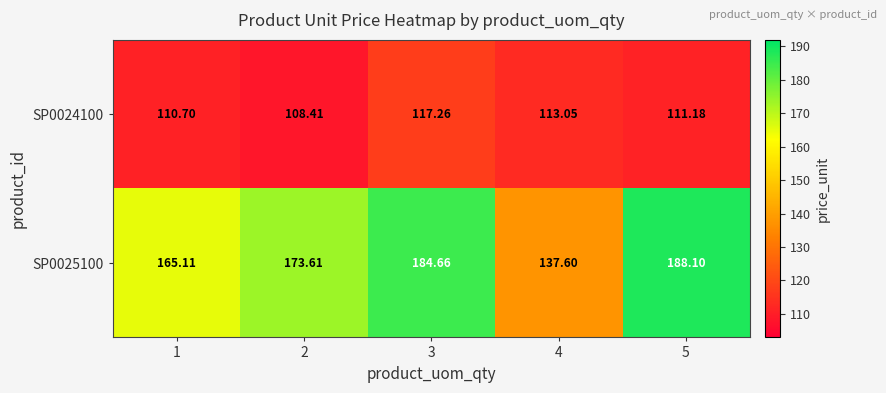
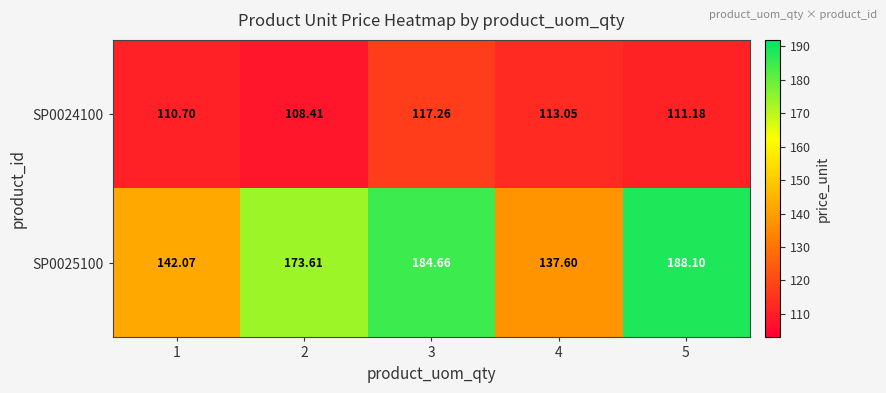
SP0025100, 1: 165.11 -> 142.07
